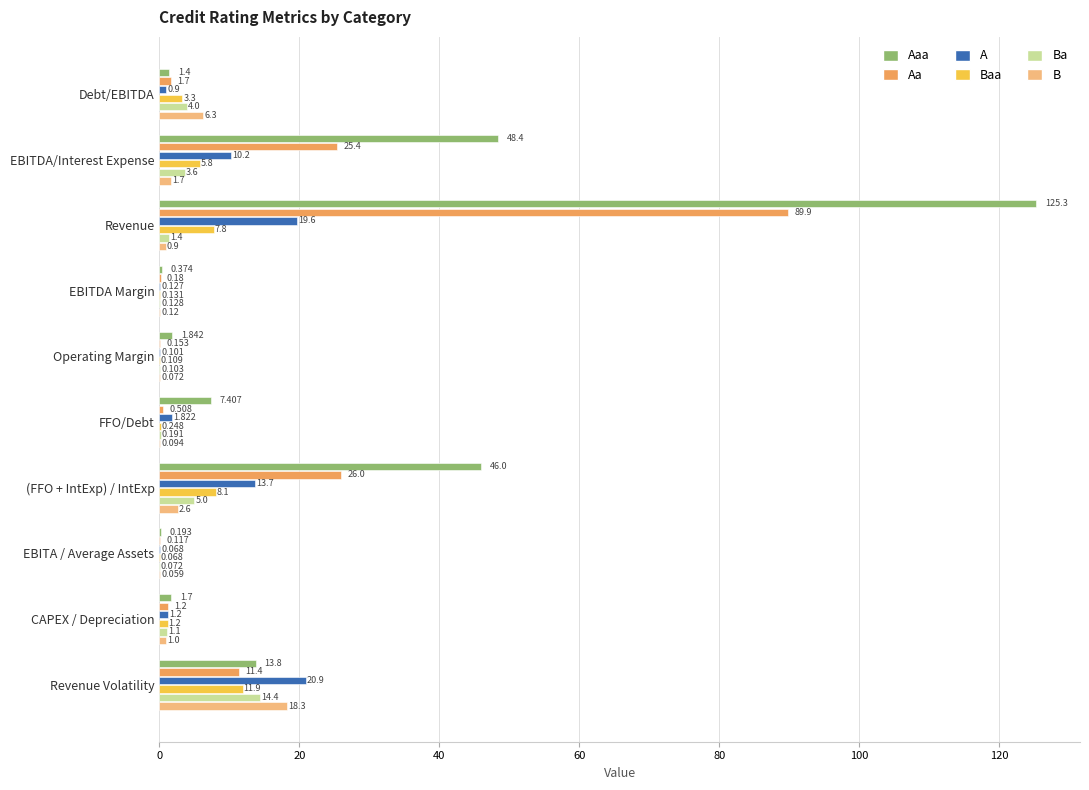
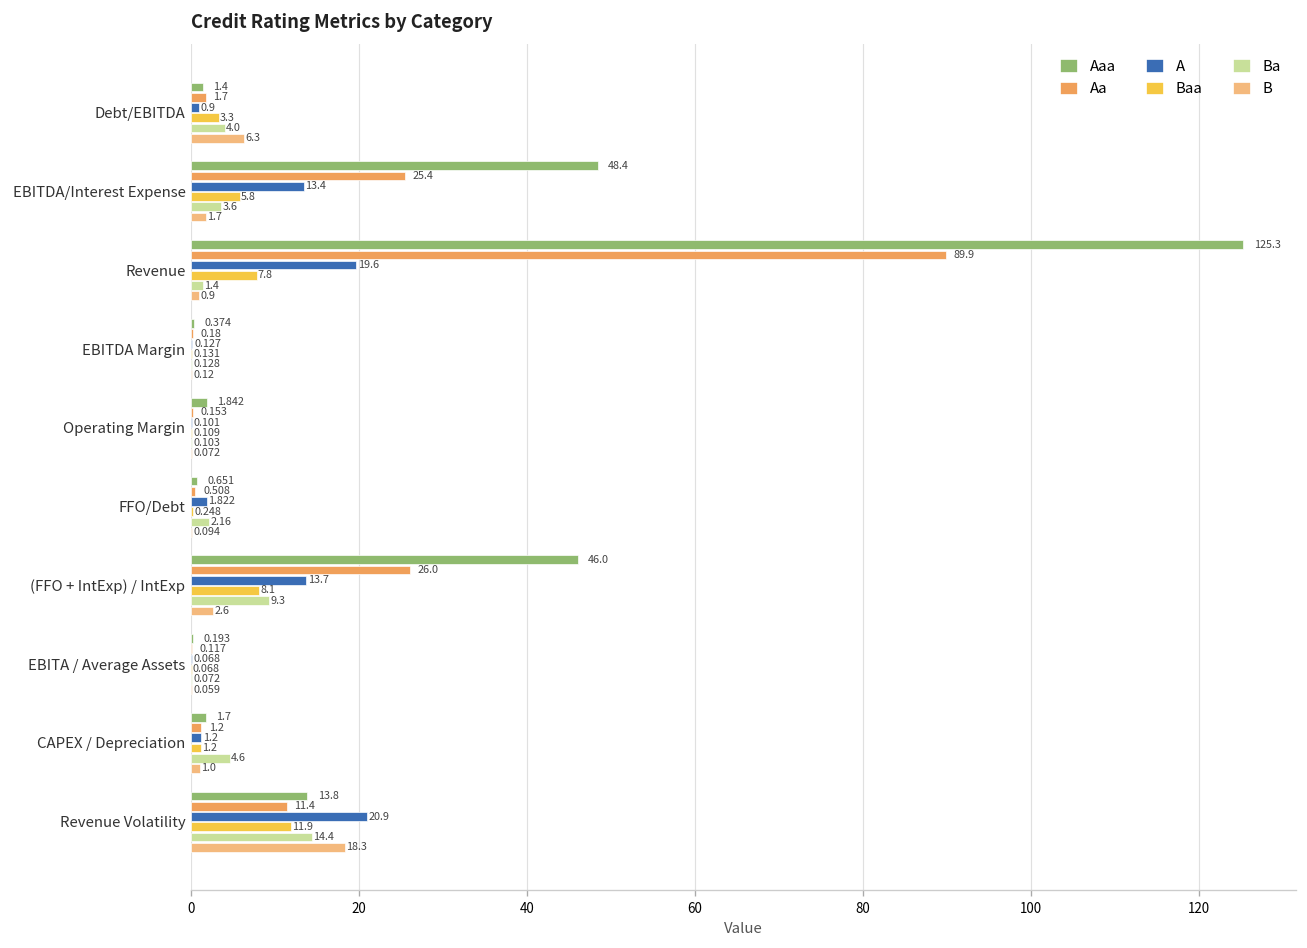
A, EBITDA/Interest Expense: 10.2 -> 13.4
Aaa, FFO/Debt: 7.407 -> 0.651
Ba, FFO/Debt: 0.191 -> 2.16
Ba, (FFO + IntExp) / IntExp: 5.0 -> 9.3
Ba, CAPEX / Depreciation: 1.1 -> 4.6
